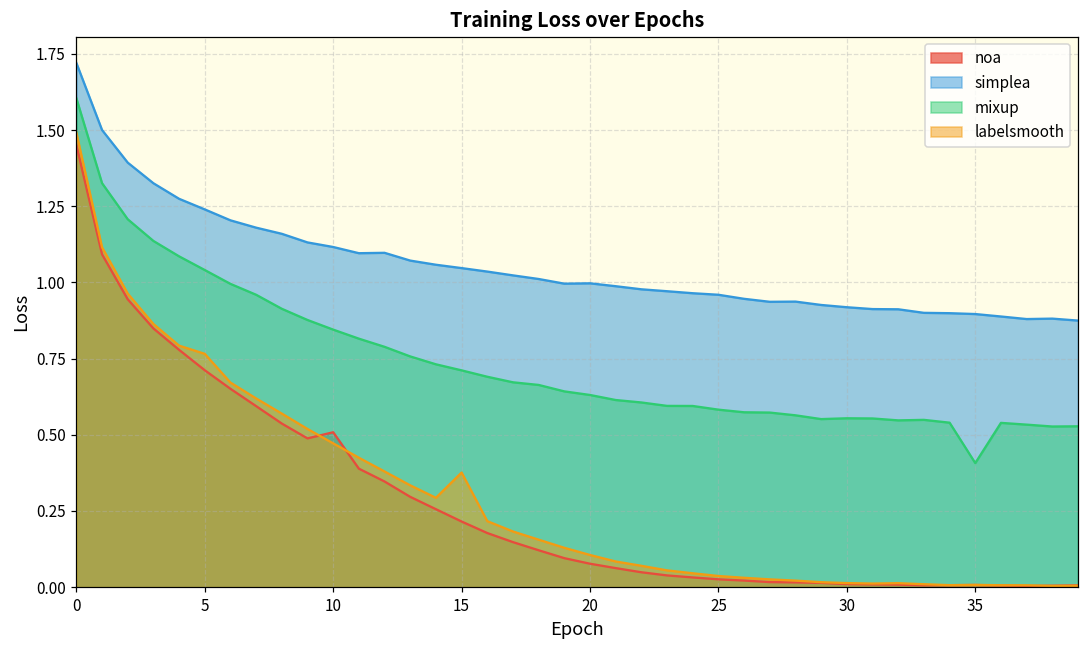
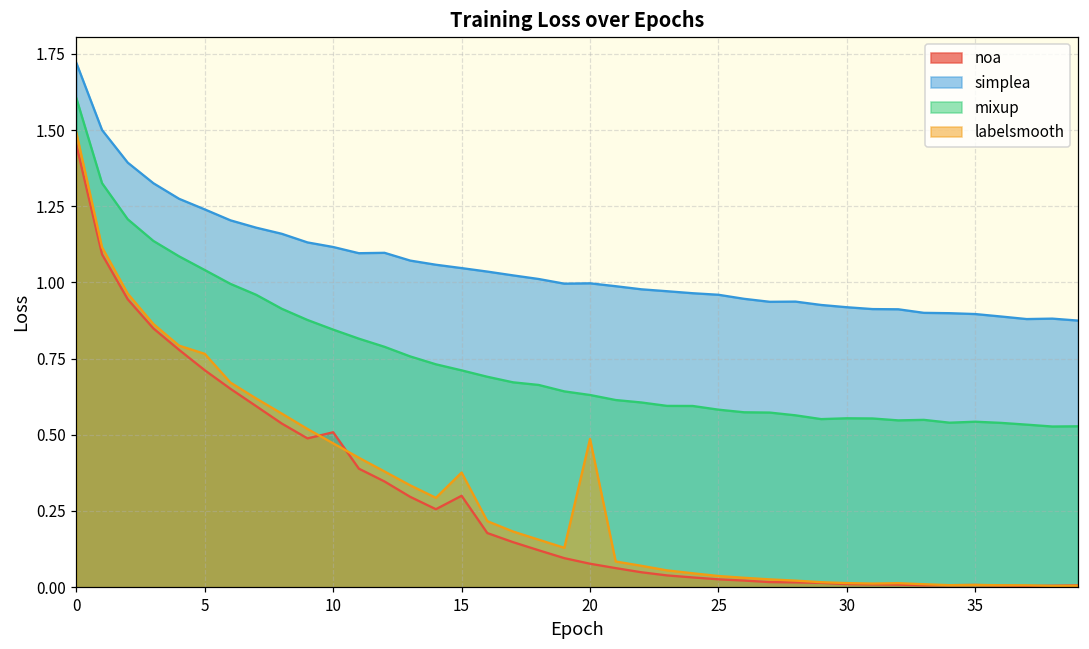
noa, 15: 0.22 -> 0.30
labelsmooth, 20: 0.11 -> 0.49
mixup, 35: 0.41 -> 0.54
